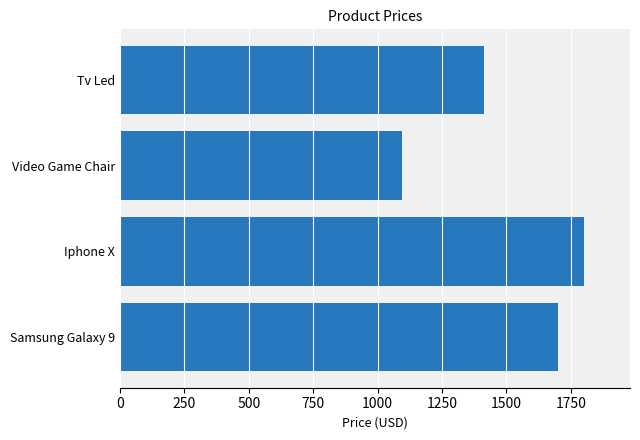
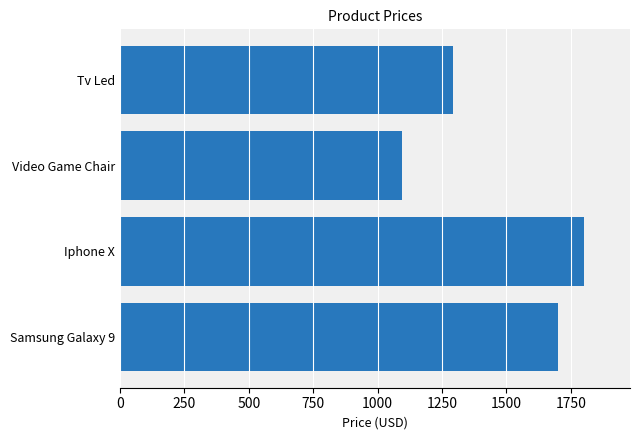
Tv Led: 1410 -> 1290
